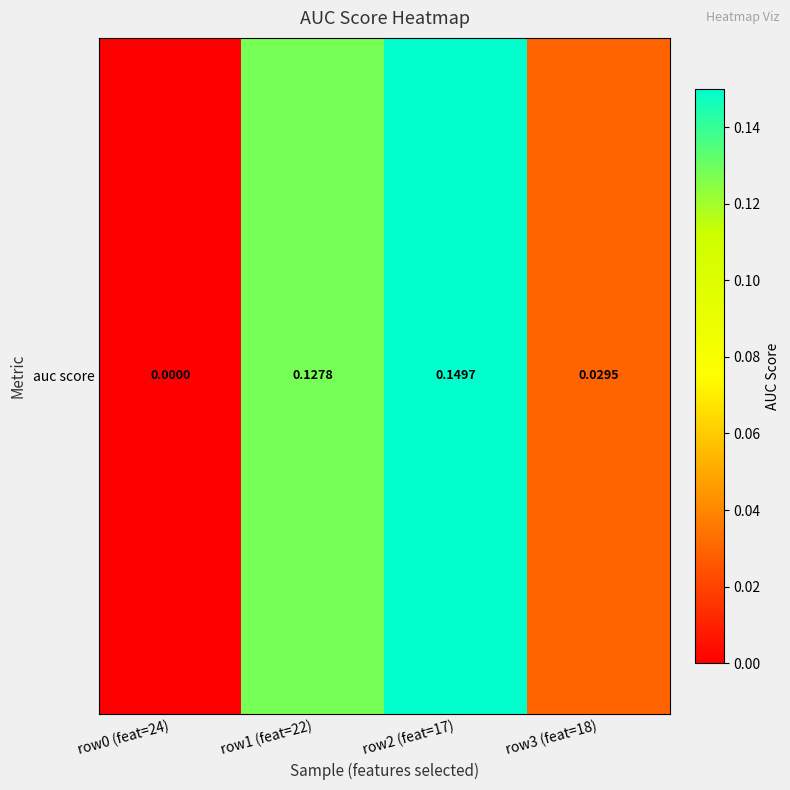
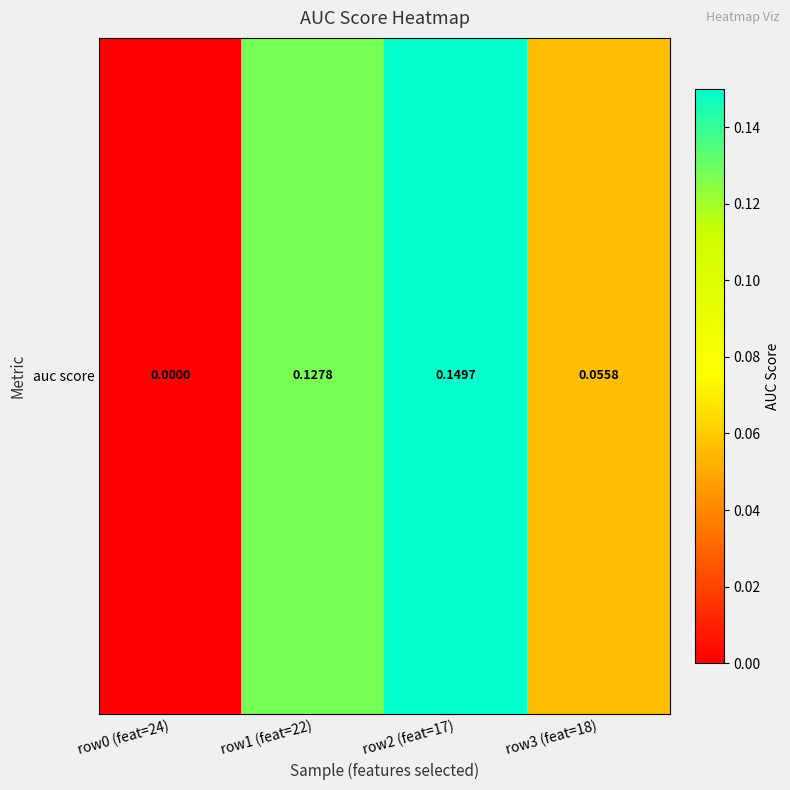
auc score, row3 (feat=18): 0.0295 -> 0.0558
